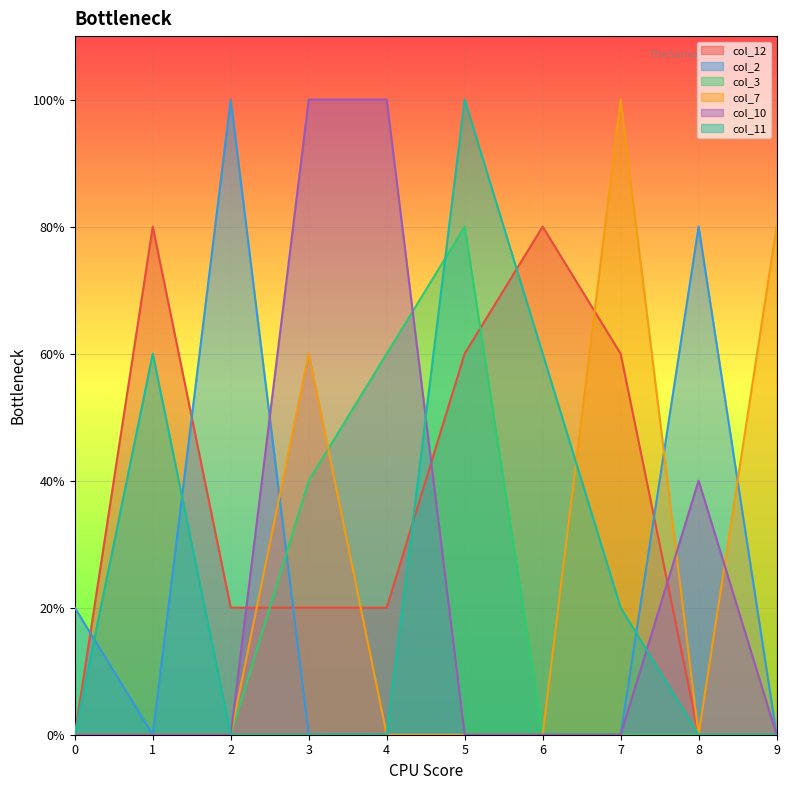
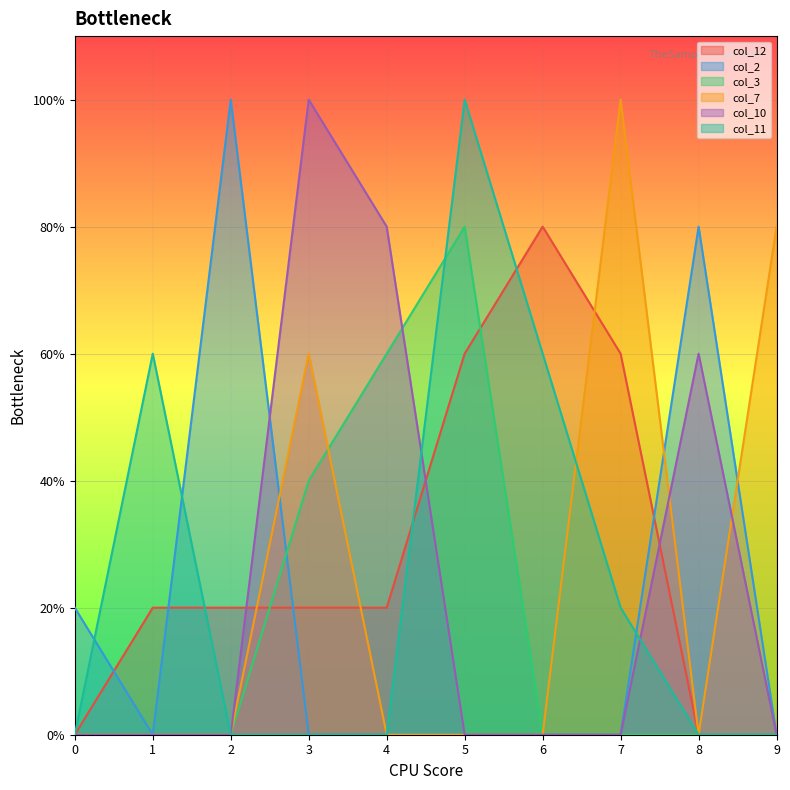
col_12, 1: 80% -> 20%
col_10, 4: 100% -> 80%
col_10, 8: 40% -> 60%
